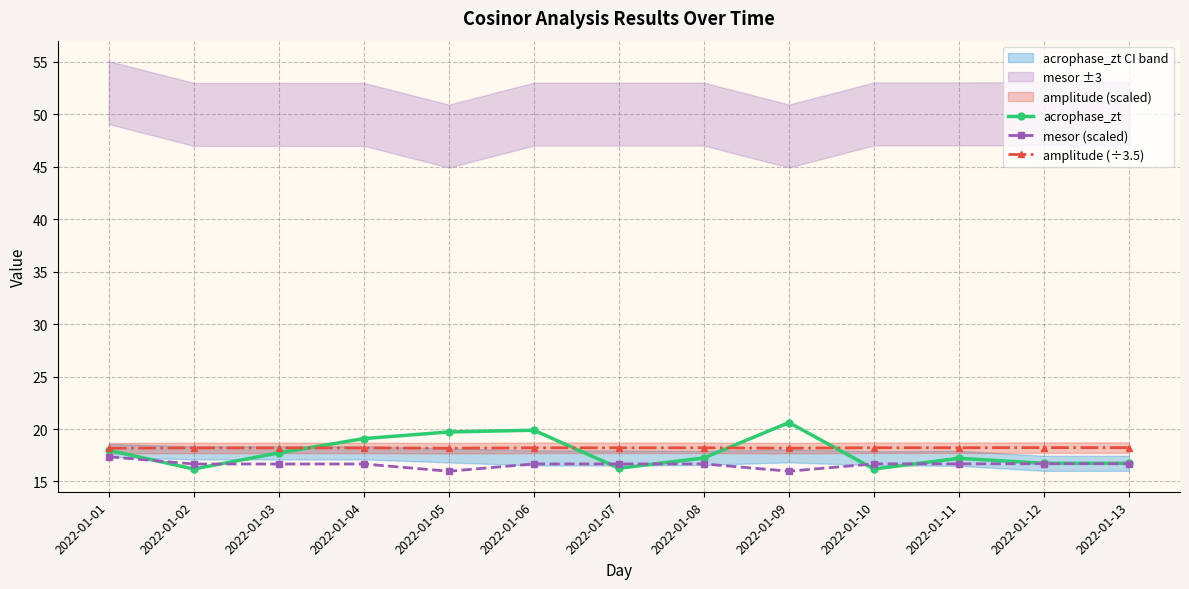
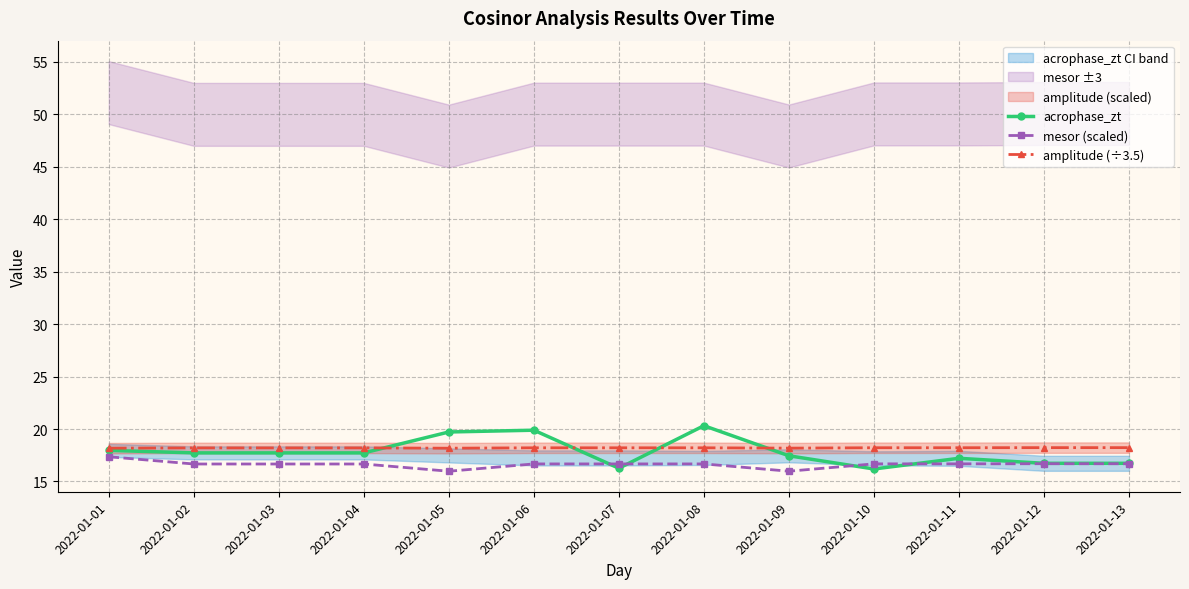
acrophase_zt, 2022-01-02: 16.2 -> 17.7
acrophase_zt, 2022-01-04: 19.1 -> 17.7
acrophase_zt, 2022-01-08: 17.2 -> 20.3
acrophase_zt, 2022-01-09: 20.6 -> 17.4
